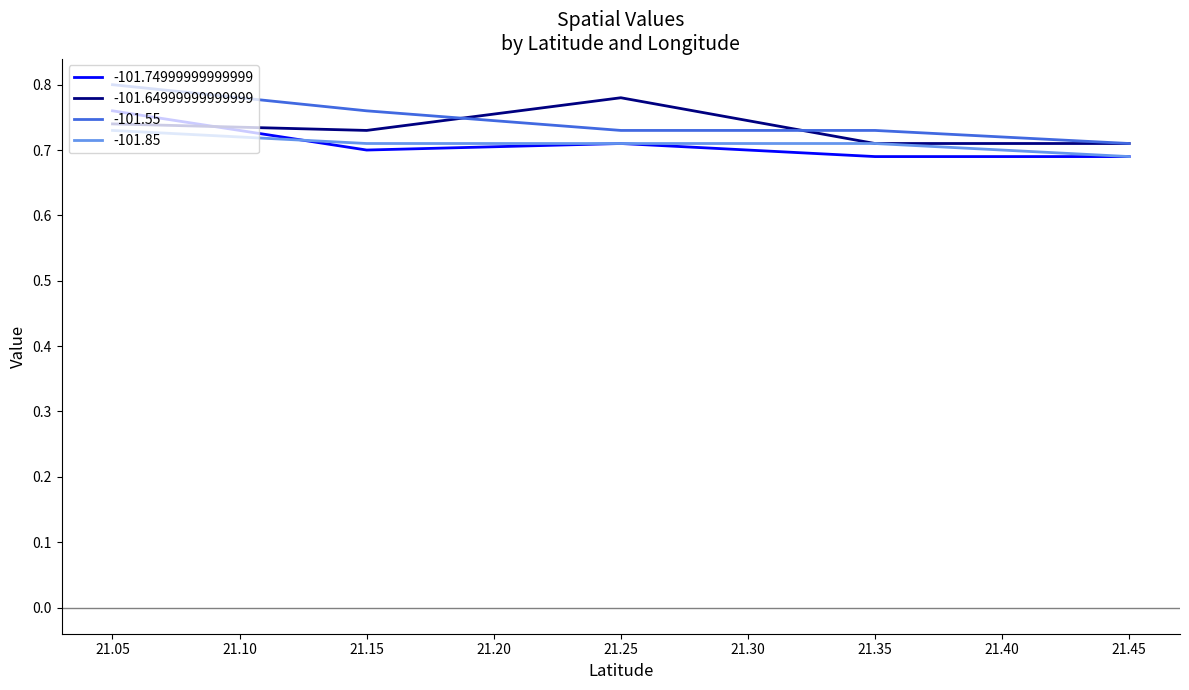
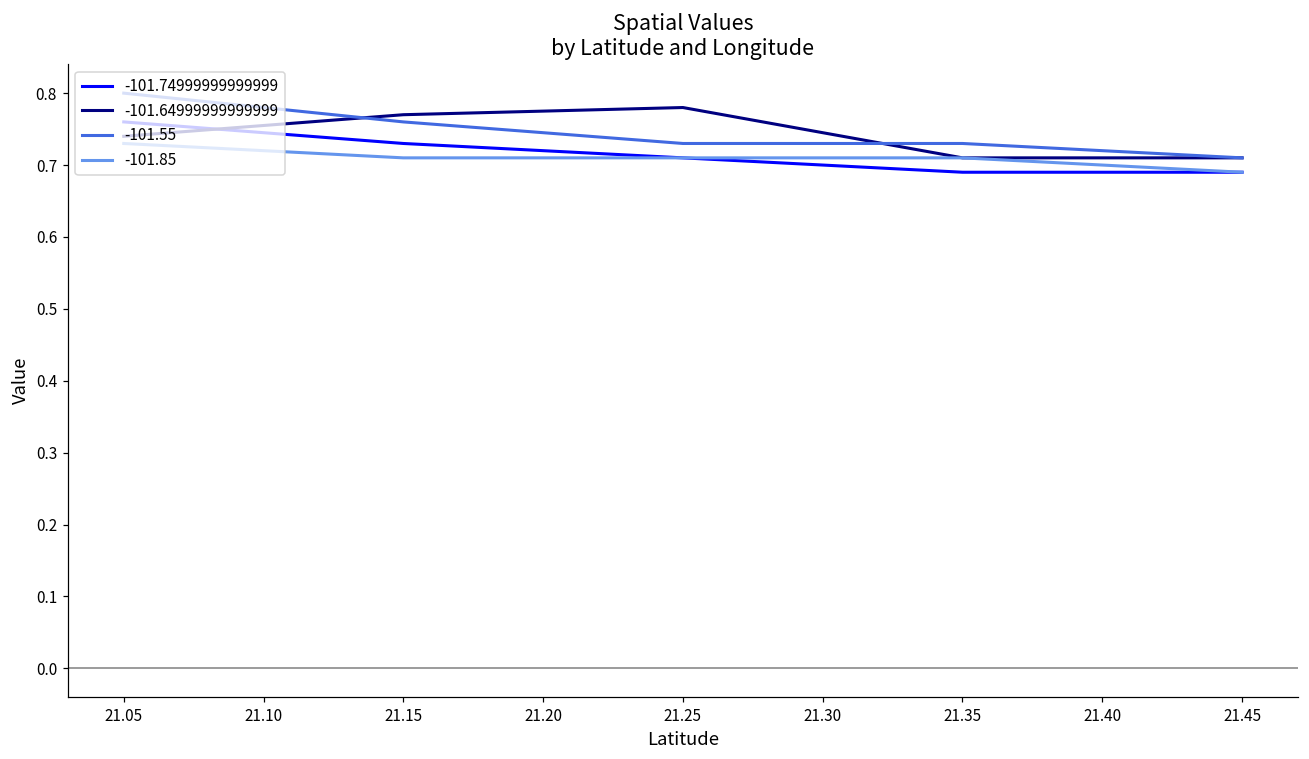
-101.74999999999999, 21.15: 0.70 -> 0.73
-101.64999999999999, 21.15: 0.73 -> 0.77
